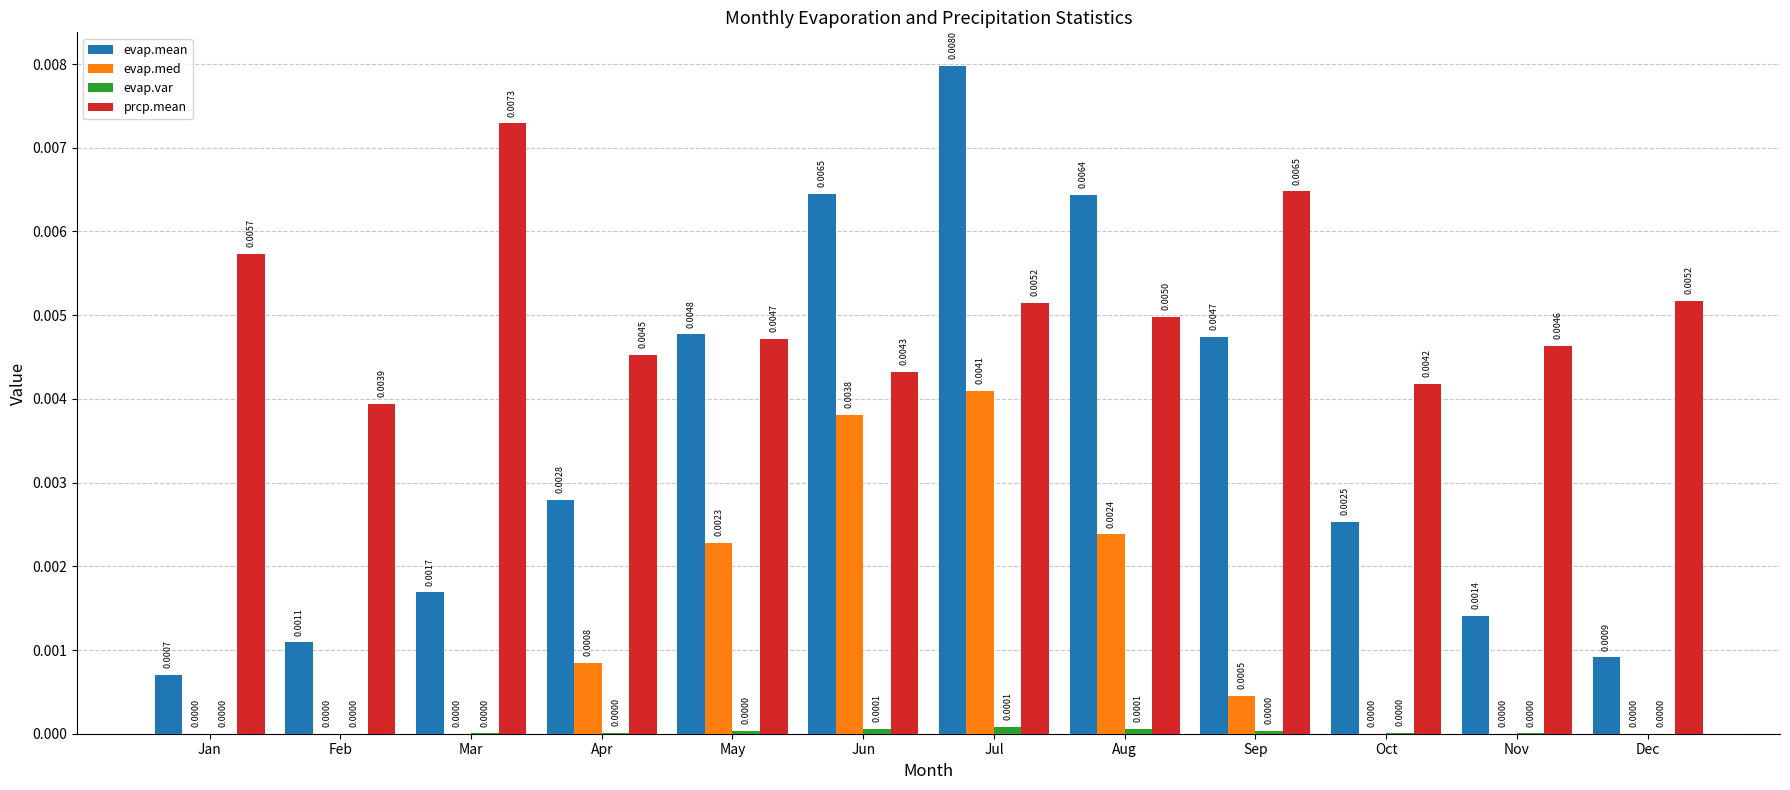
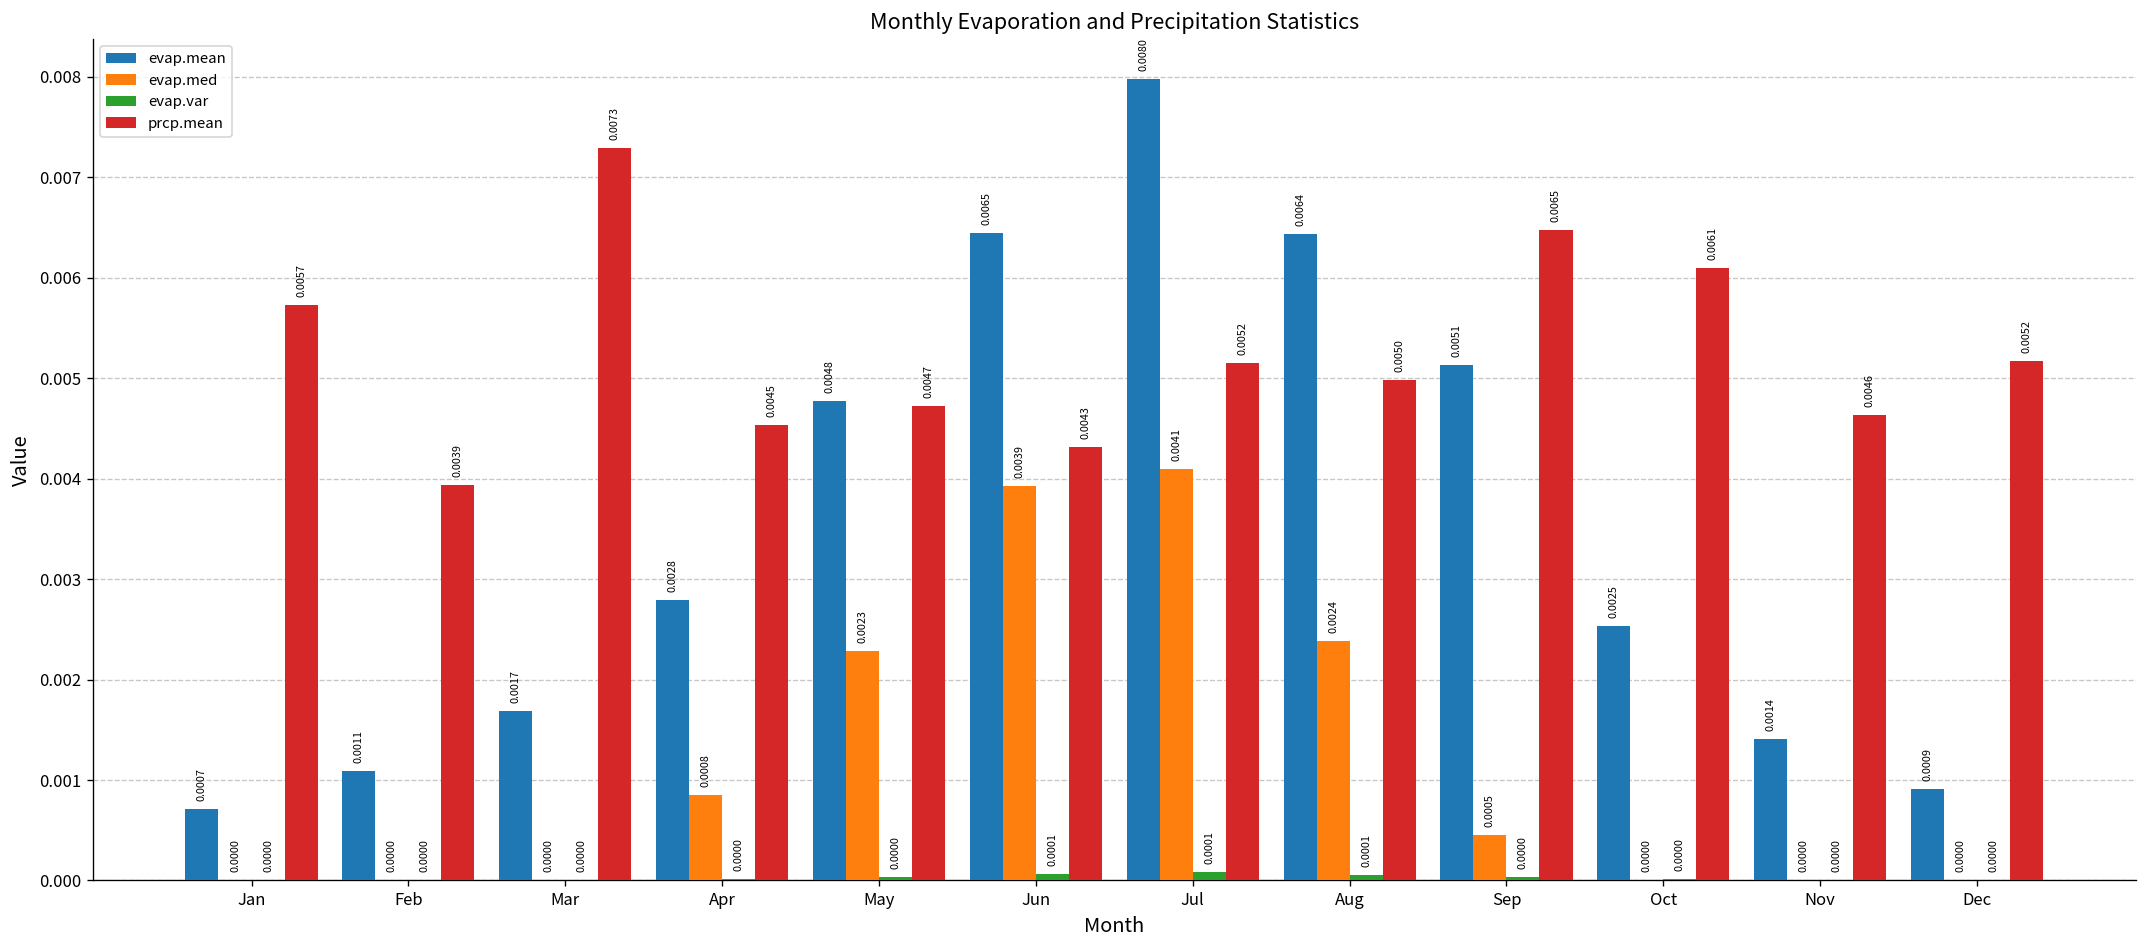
evap.med, Jun: 0.0038 -> 0.0039
evap.mean, Sep: 0.0047 -> 0.0051
prcp.mean, Oct: 0.0042 -> 0.0061
